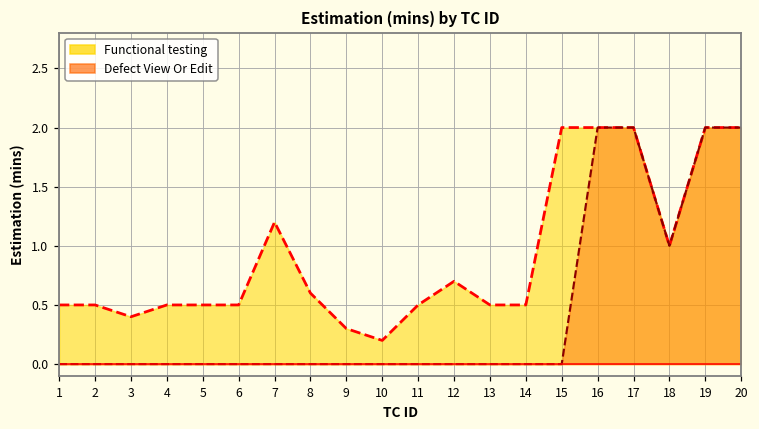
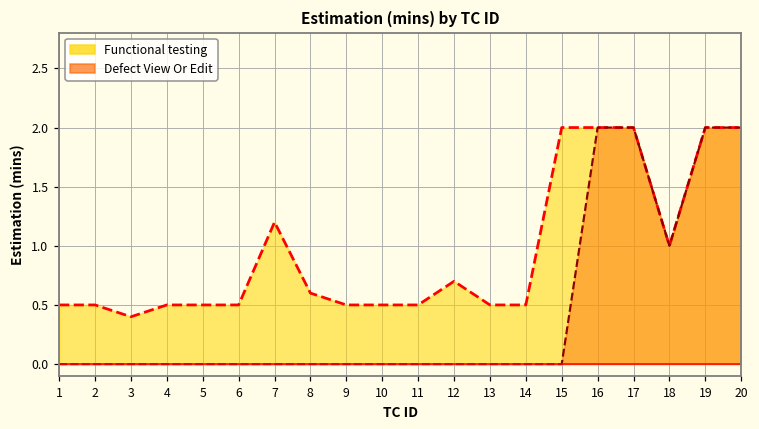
Functional testing, 9: 0.3 -> 0.5
Functional testing, 10: 0.2 -> 0.5
